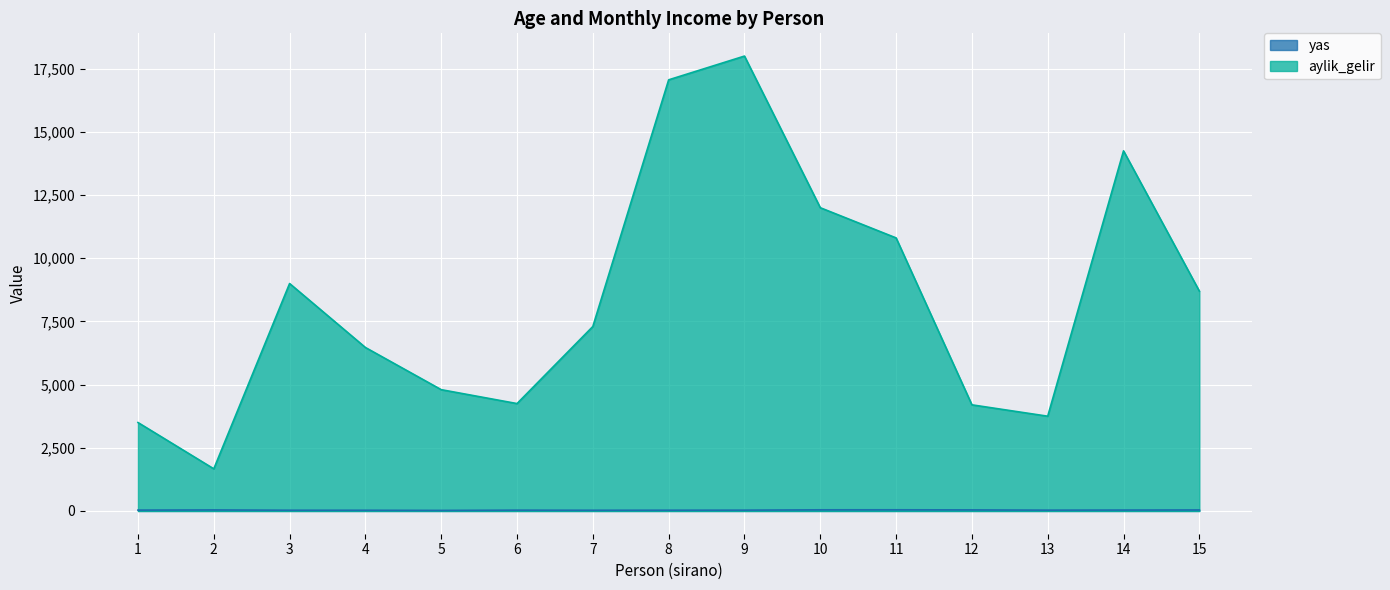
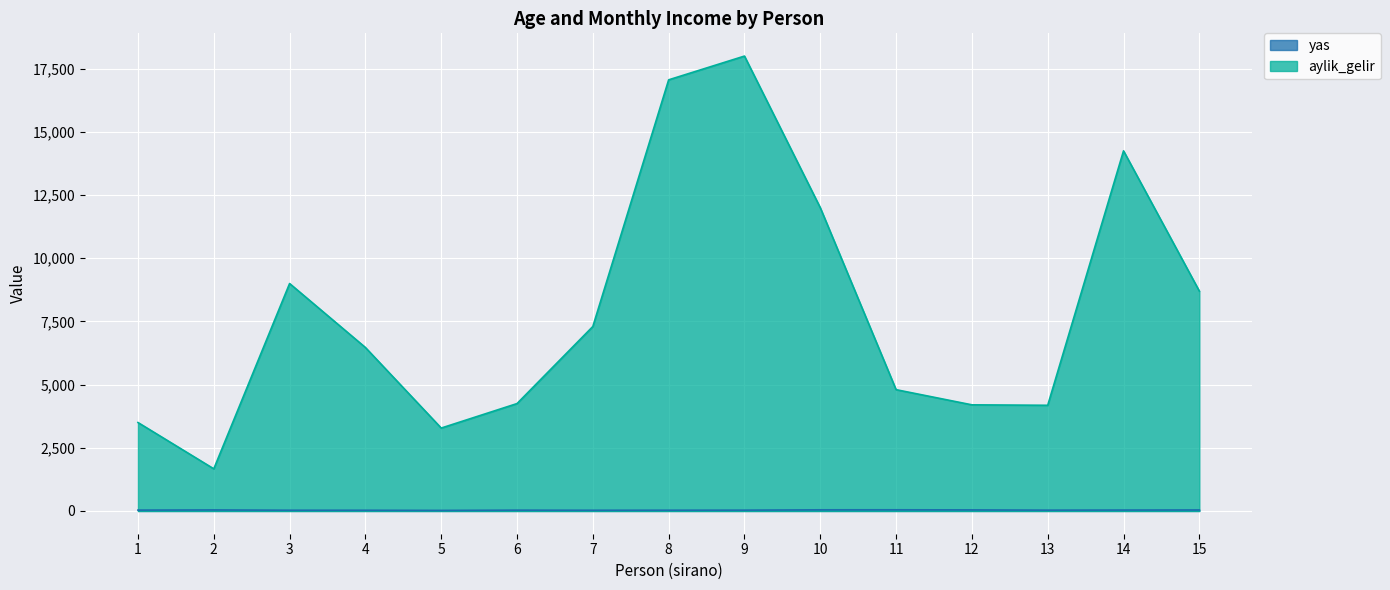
aylik_gelir, 5: 4,800 -> 3,300
aylik_gelir, 11: 10,800 -> 4,800
aylik_gelir, 13: 3,800 -> 4,200
